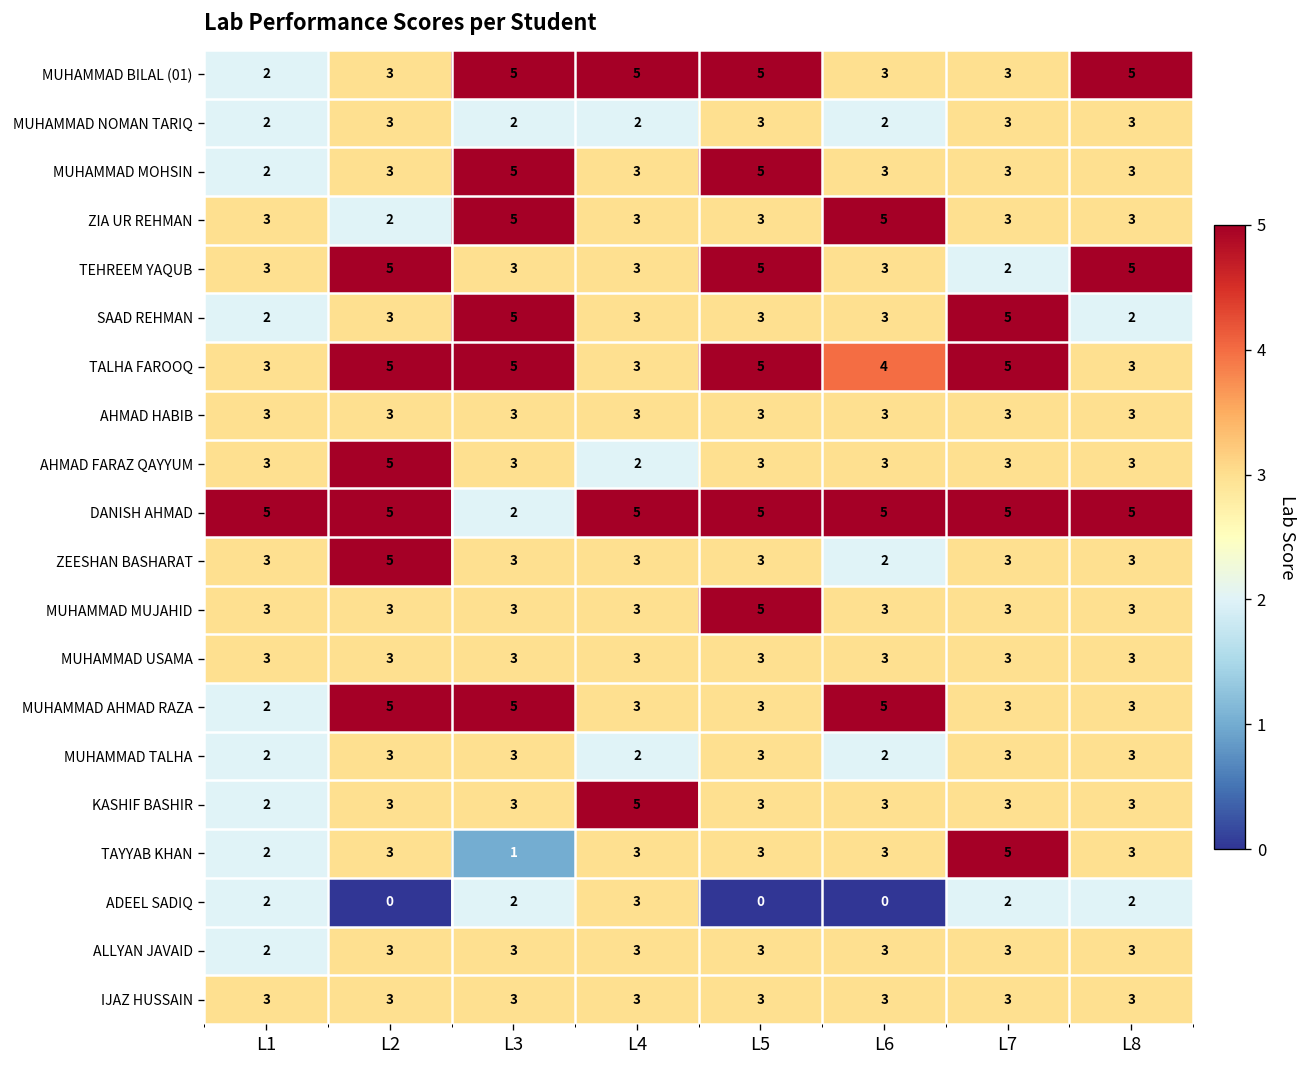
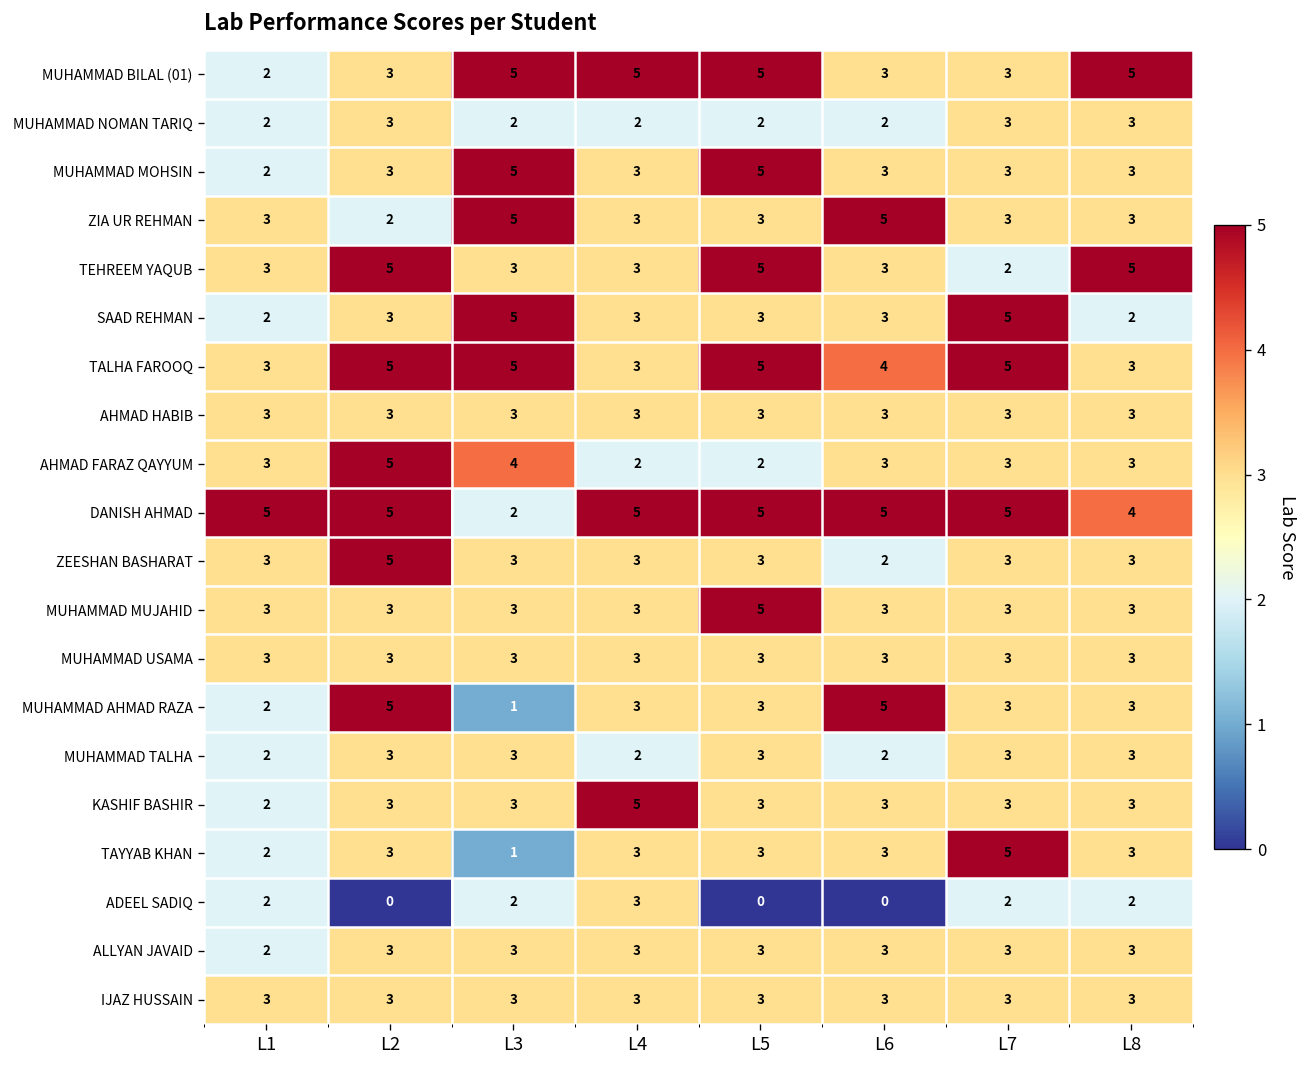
MUHAMMAD NOMAN TARIQ, L5: 3 -> 2
AHMAD FARAZ QAYYUM, L3: 3 -> 4
AHMAD FARAZ QAYYUM, L5: 3 -> 2
DANISH AHMAD, L8: 5 -> 4
MUHAMMAD AHMAD RAZA, L3: 5 -> 1
